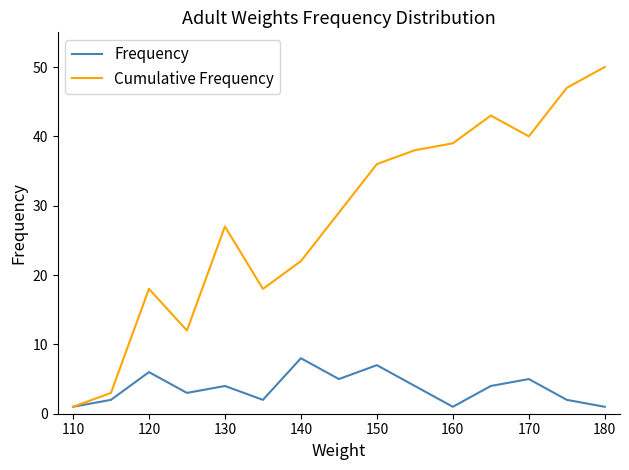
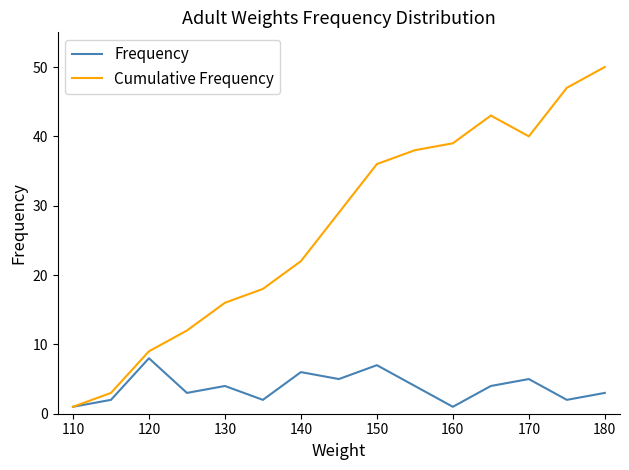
Frequency, 120: 6 -> 8
Cumulative Frequency, 120: 18 -> 9
Cumulative Frequency, 130: 27 -> 16
Frequency, 140: 8 -> 6
Frequency, 180: 1 -> 3
